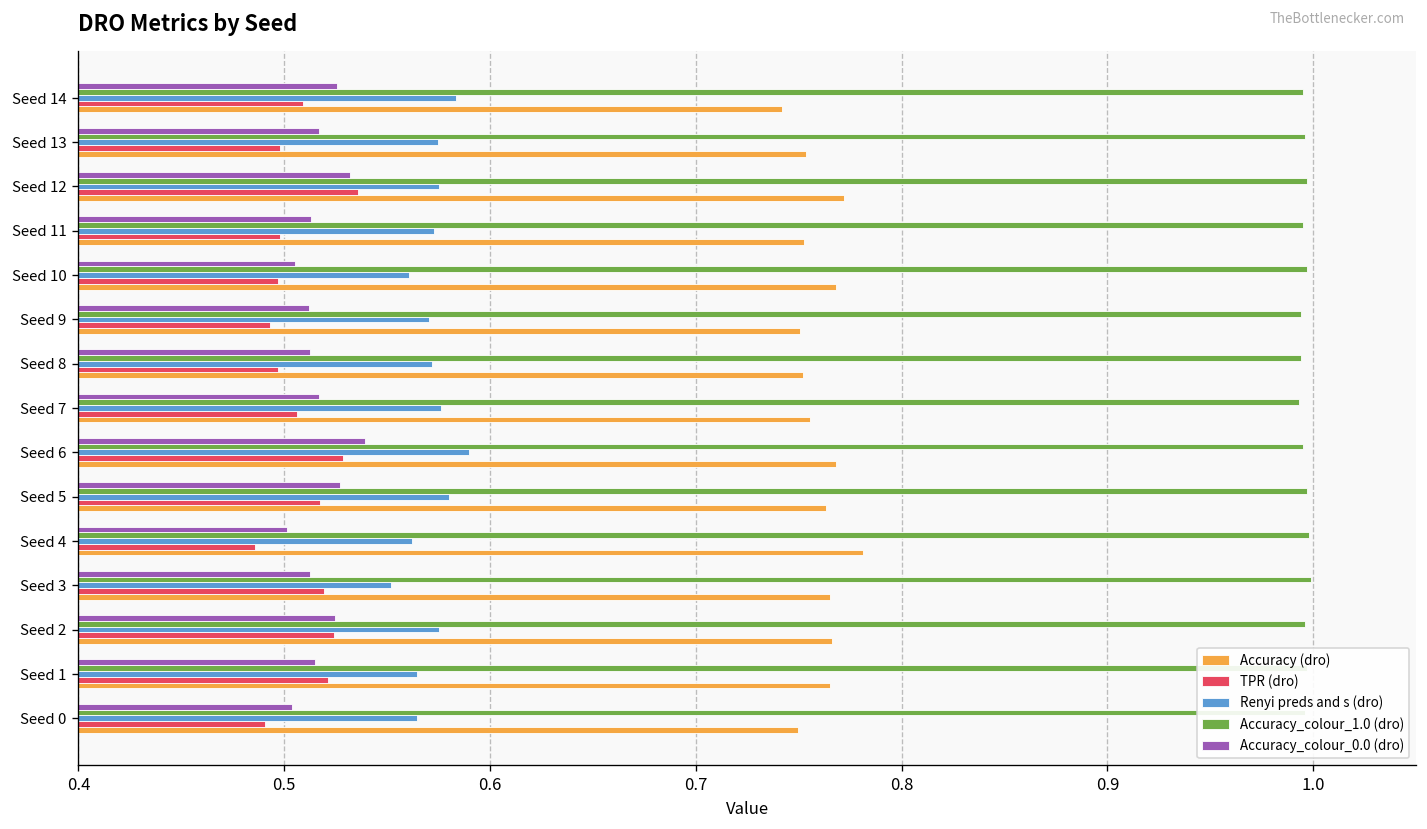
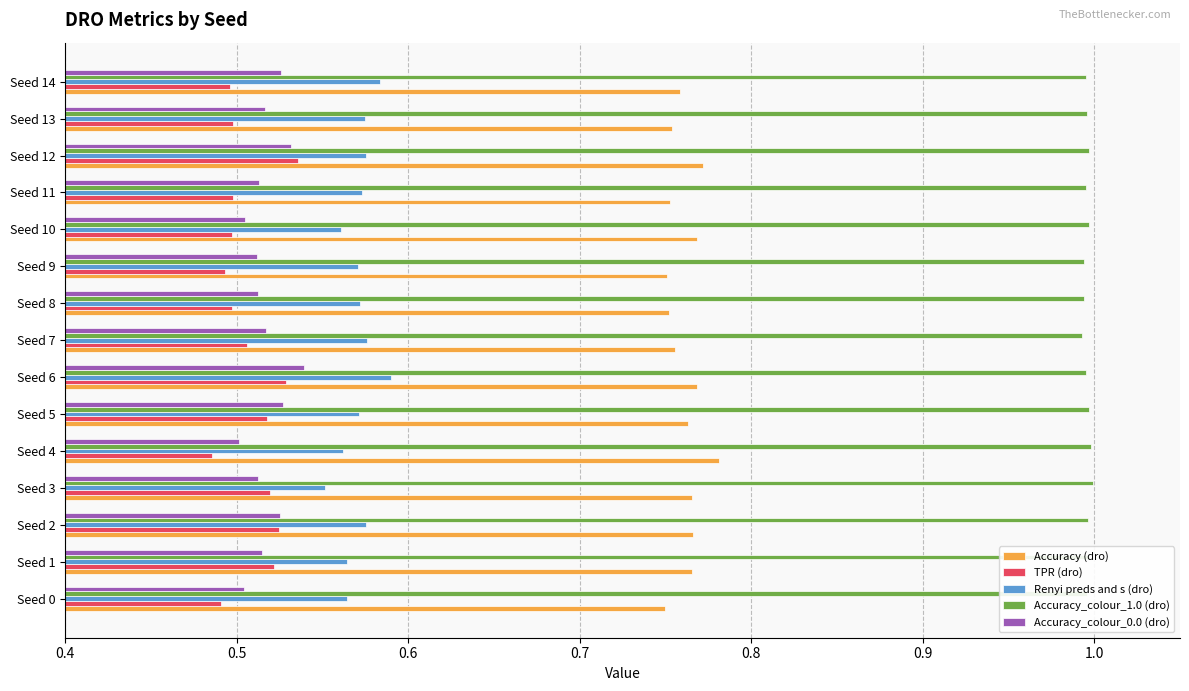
TPR (dro), Seed 14: 0.509 -> 0.496
Accuracy (dro), Seed 14: 0.742 -> 0.758
Renyi preds and s (dro), Seed 5: 0.580 -> 0.571
